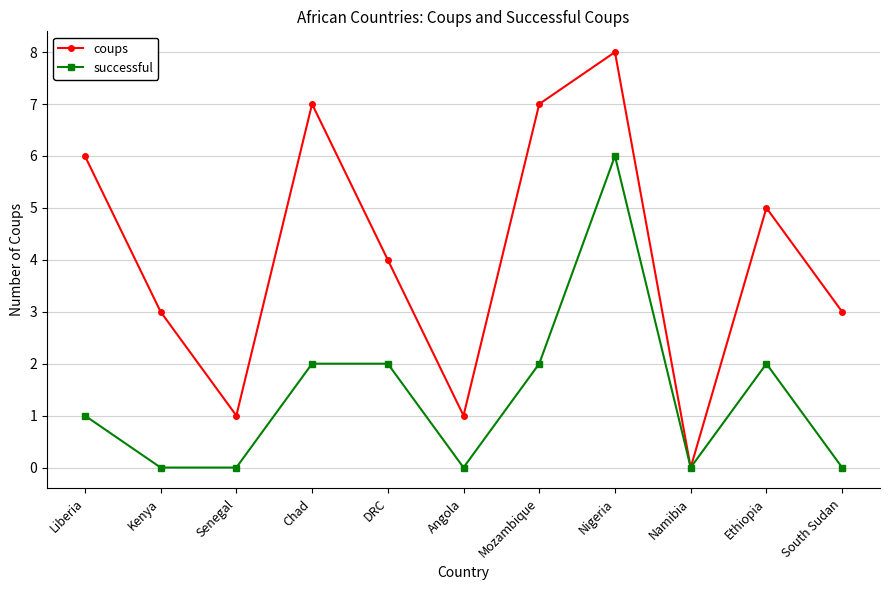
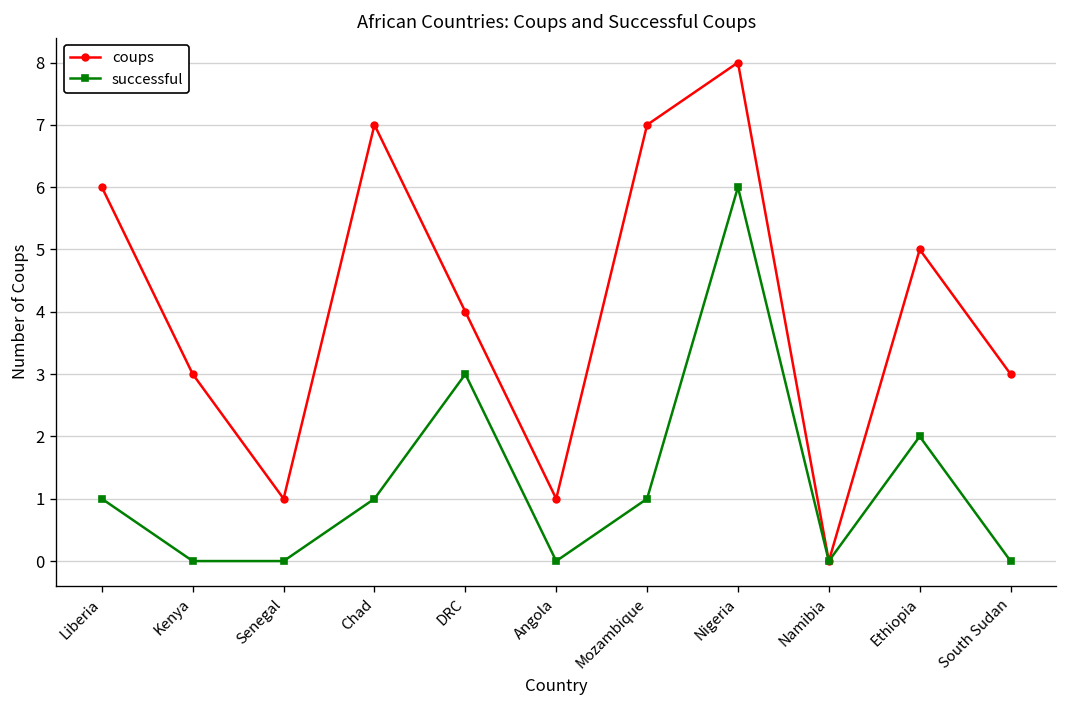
successful, Chad: 2 -> 1
successful, DRC: 2 -> 3
successful, Mozambique: 2 -> 1
